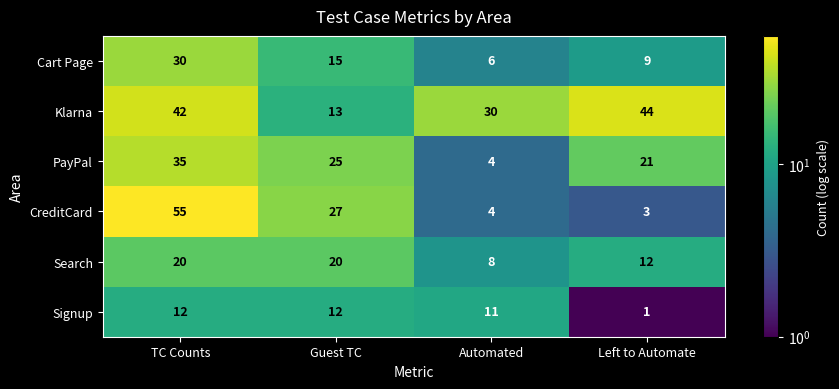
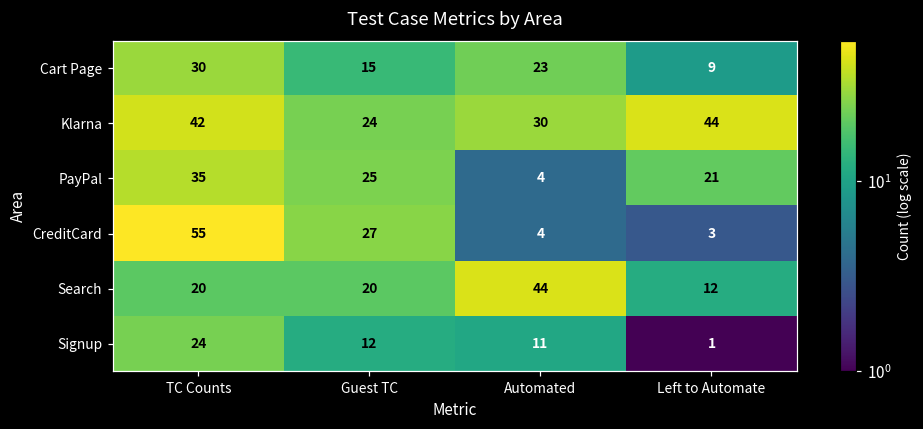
Cart Page, Automated: 6 -> 23
Klarna, Guest TC: 13 -> 24
Search, Automated: 8 -> 44
Signup, TC Counts: 12 -> 24
